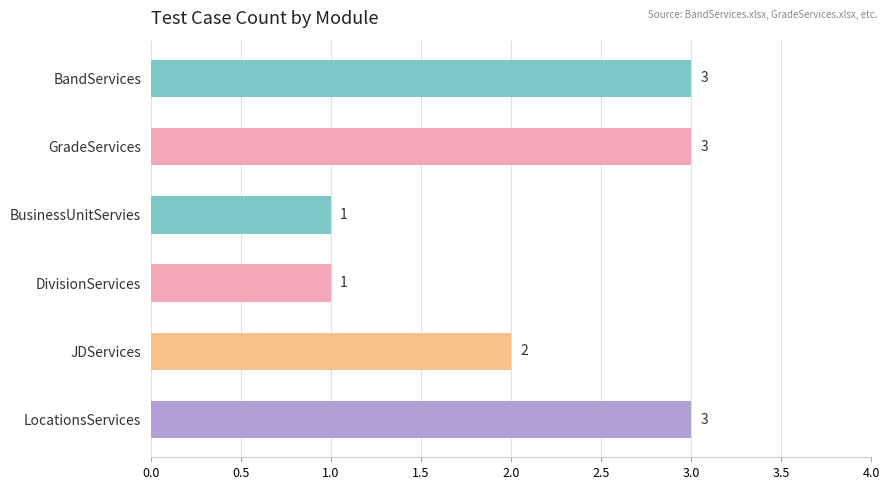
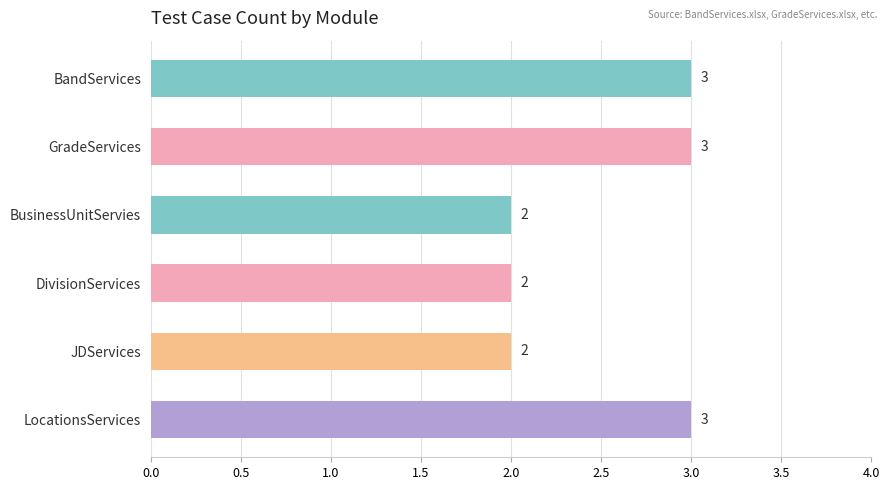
BusinessUnitServies: 1 -> 2
DivisionServices: 1 -> 2
